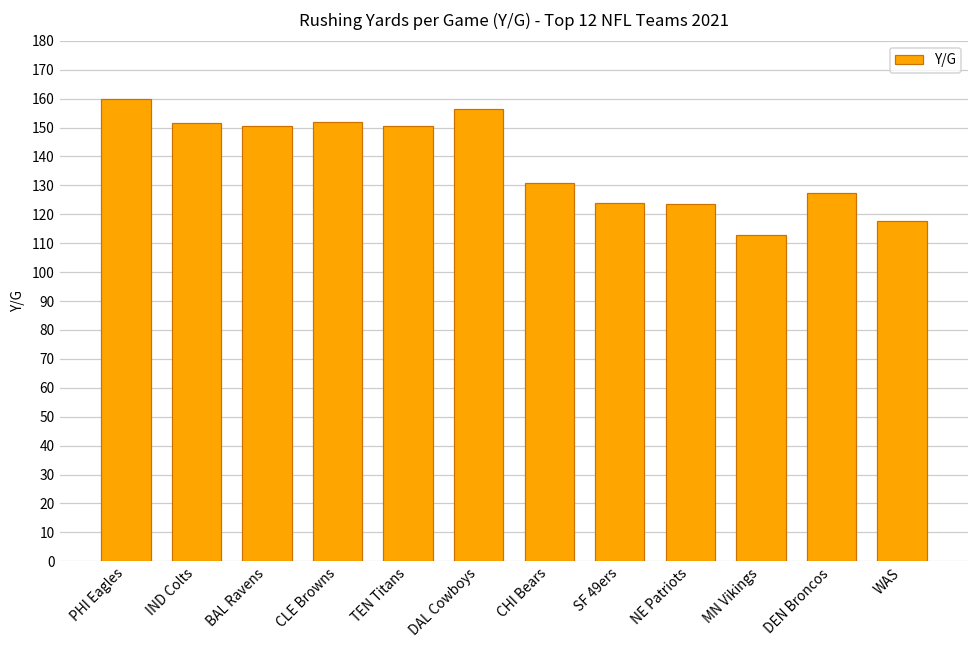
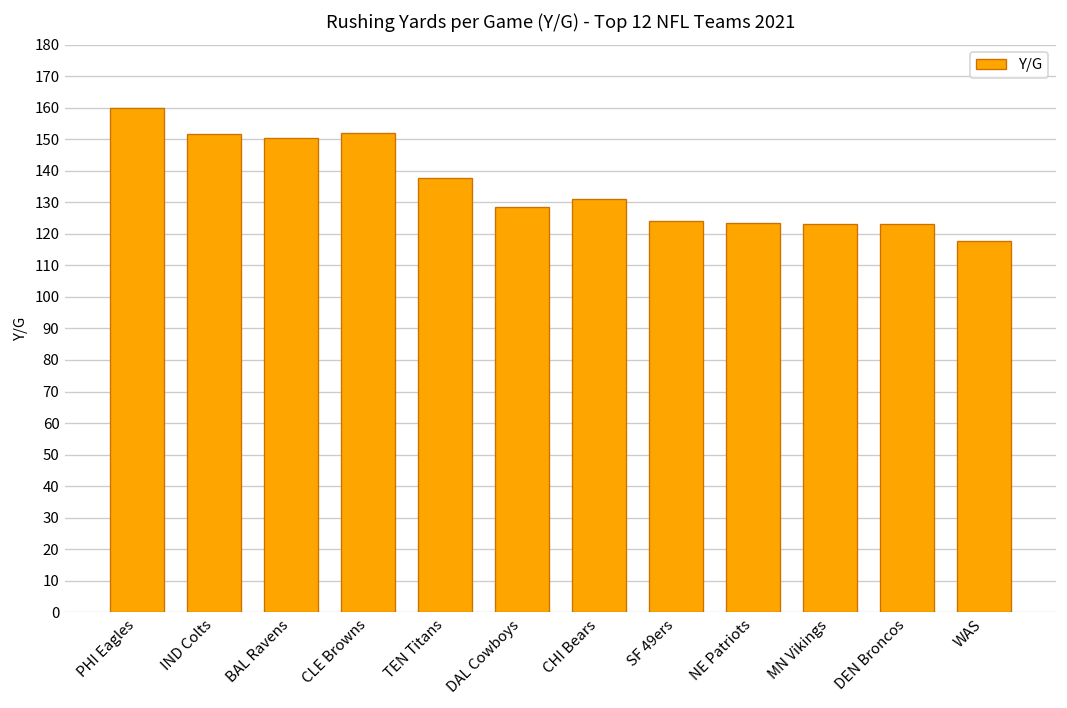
TEN Titans: 150 -> 138
DAL Cowboys: 156 -> 129
MN Vikings: 113 -> 123
DEN Broncos: 127 -> 123
